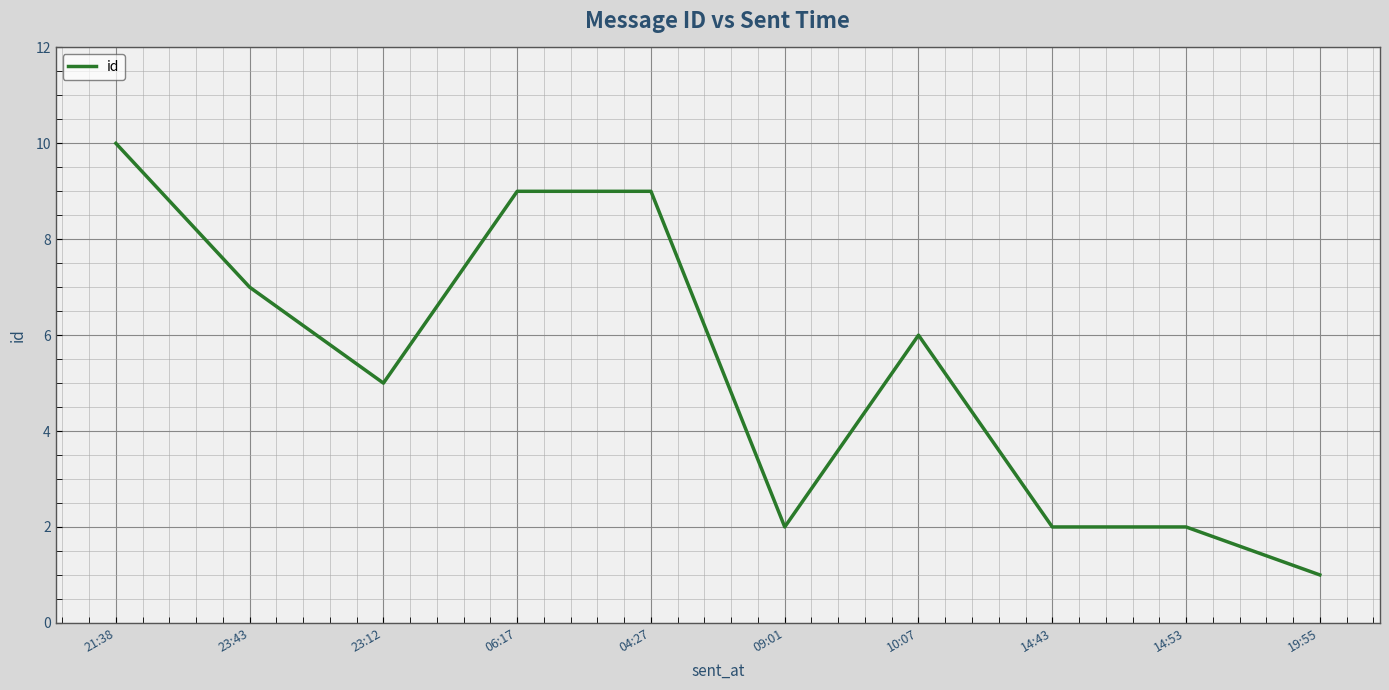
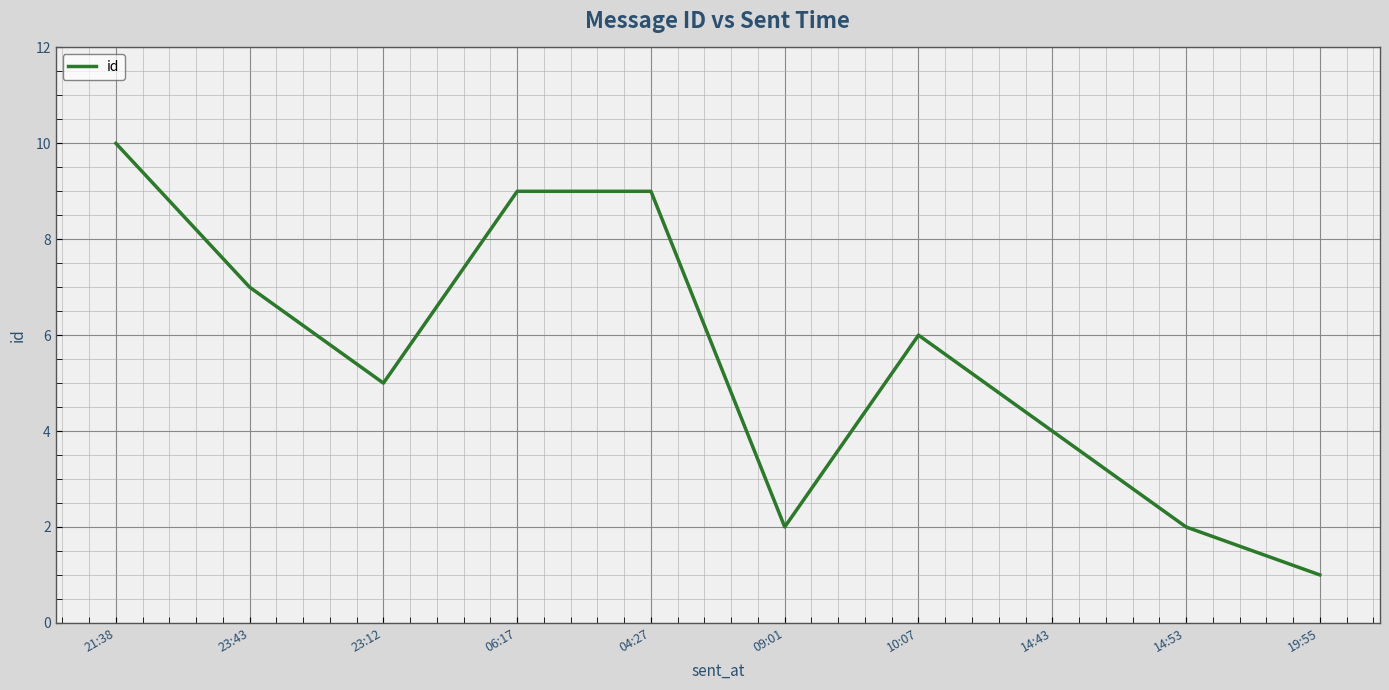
14:43: 2 -> 4
